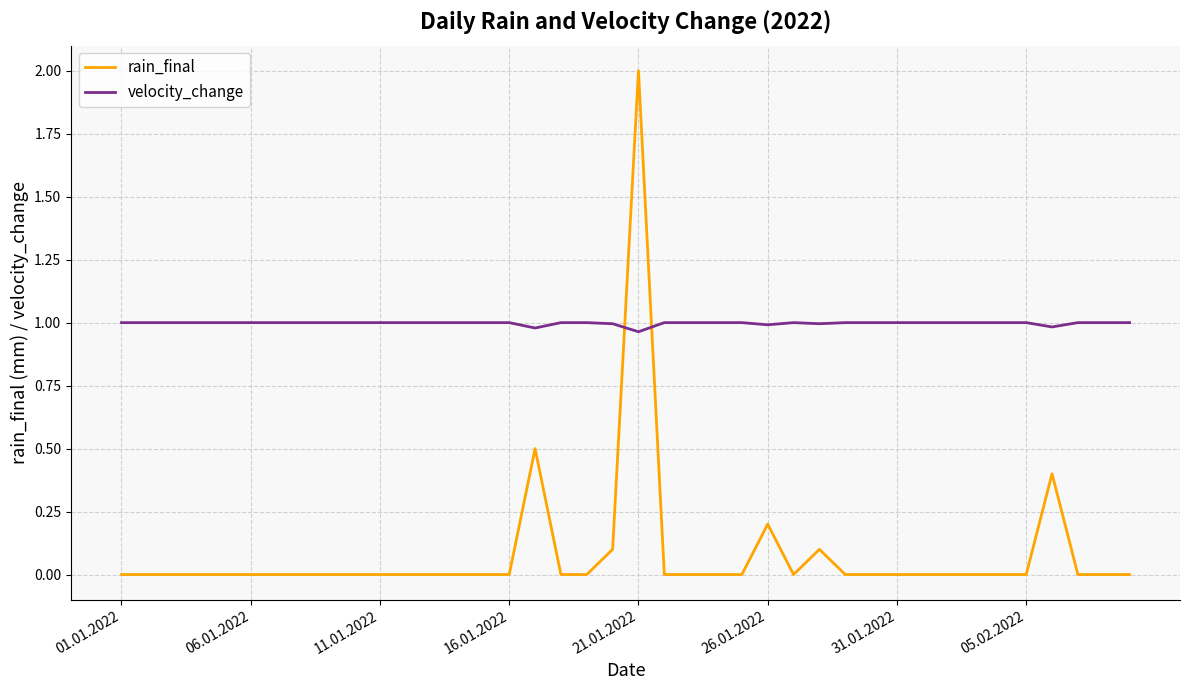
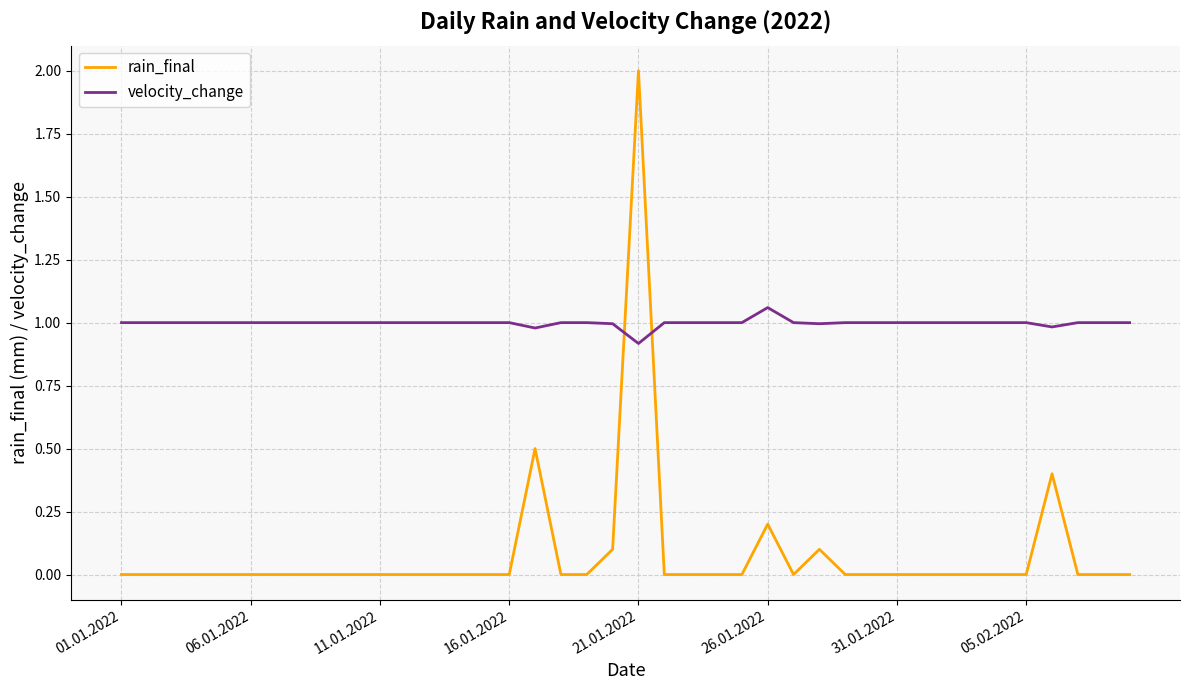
velocity_change, 21.01.2022: 0.96 -> 0.92
velocity_change, 26.01.2022: 0.99 -> 1.06
